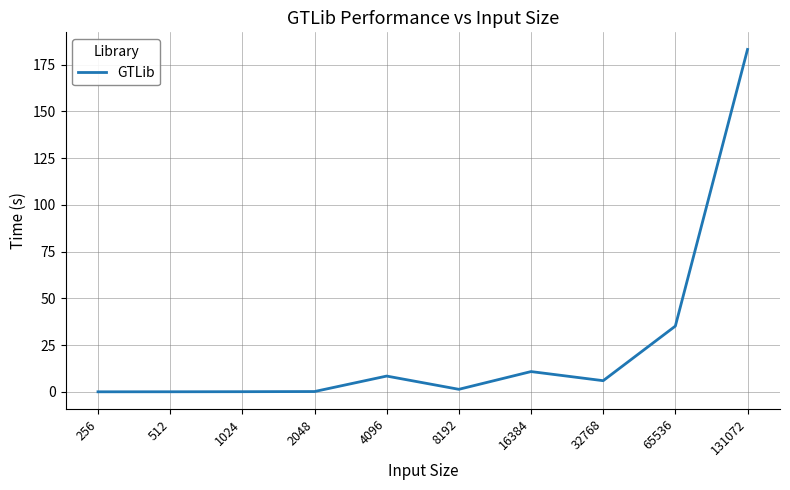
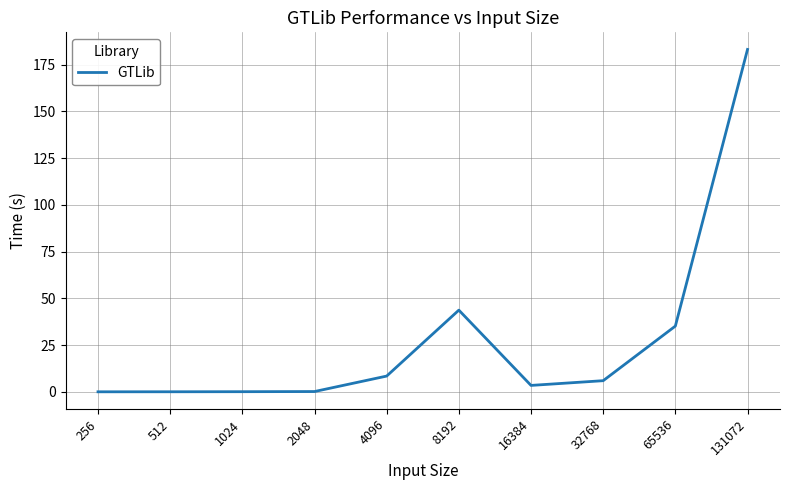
8192: 1 -> 44
16384: 11 -> 3
